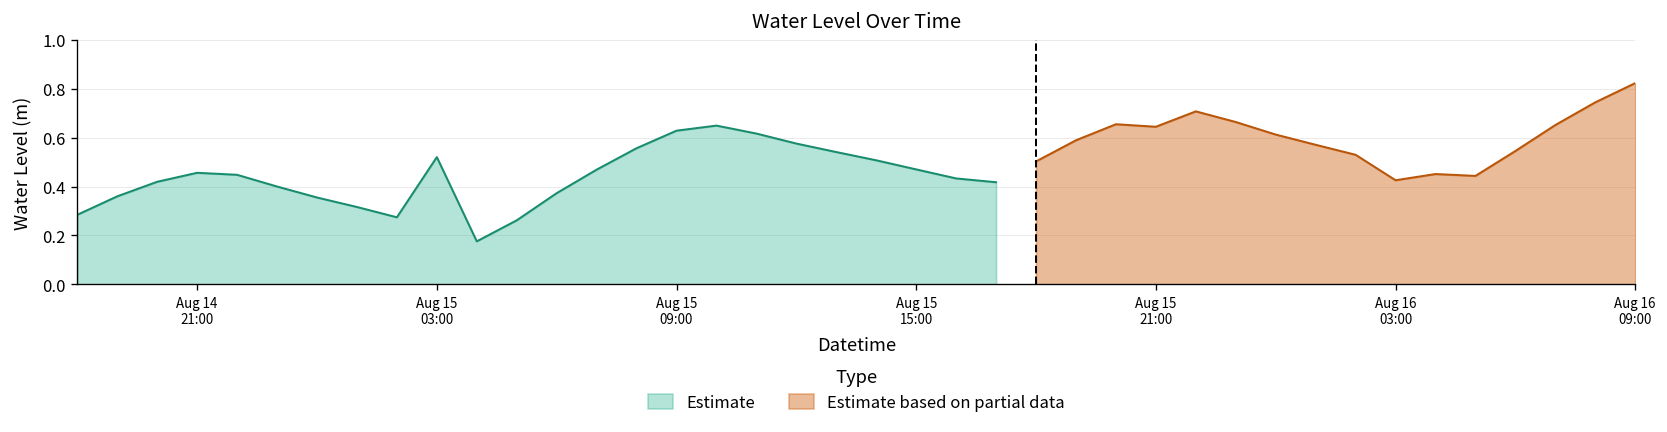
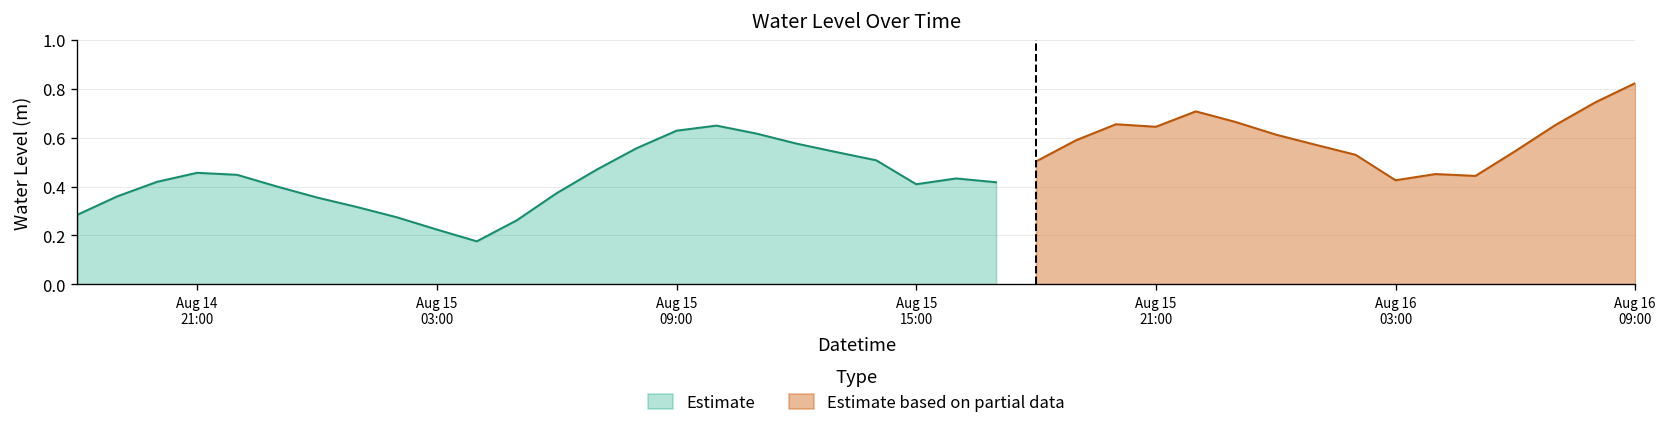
Estimate, Aug 15 03:00: 0.52 -> 0.22
Estimate, Aug 15 15:00: 0.47 -> 0.41
